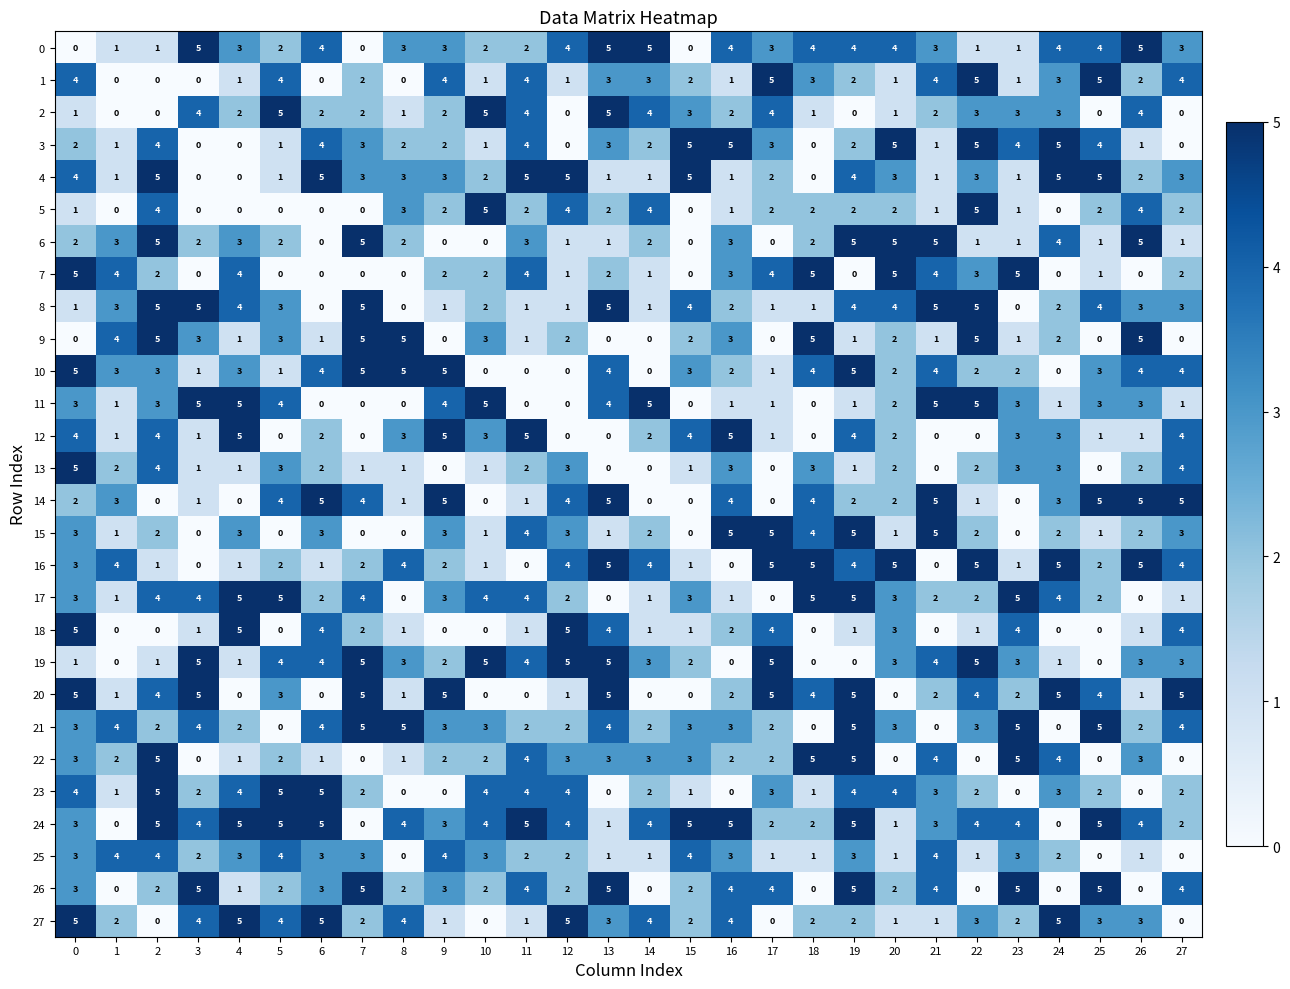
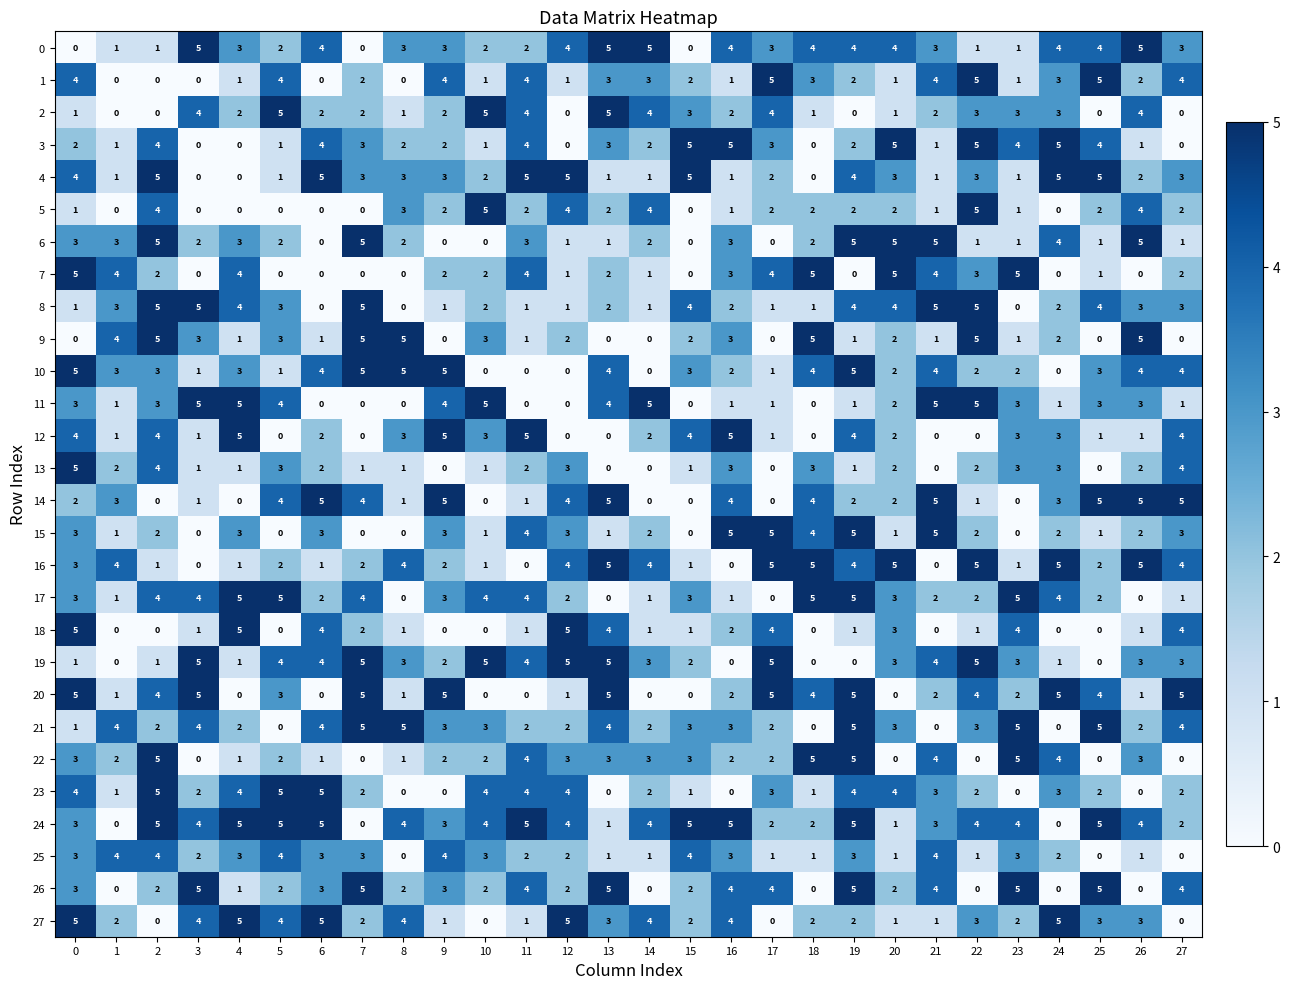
6, 0: 2 -> 3
8, 13: 5 -> 2
21, 0: 3 -> 1
